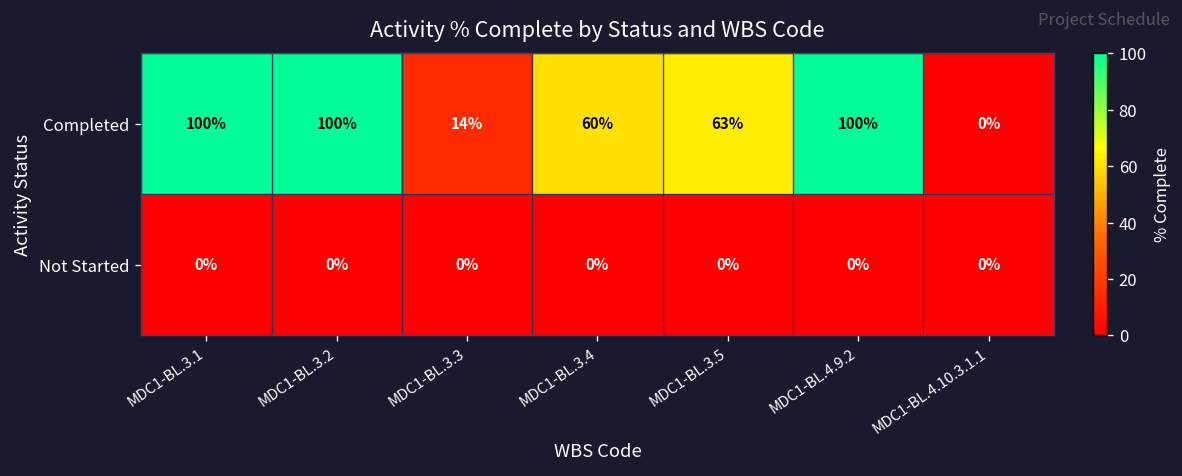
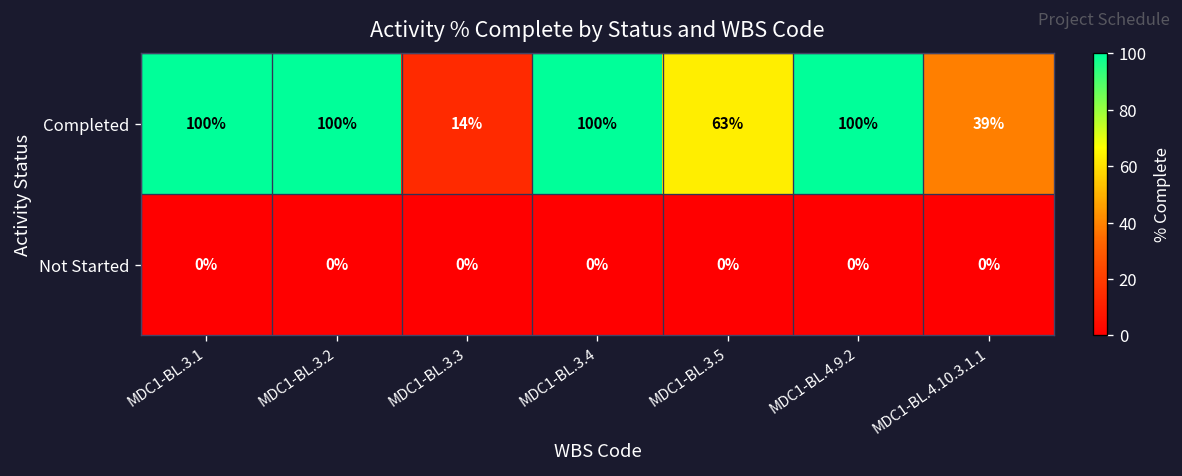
Completed, MDC1-BL.3.4: 60% -> 100%
Completed, MDC1-BL.4.10.3.1.1: 0% -> 39%
